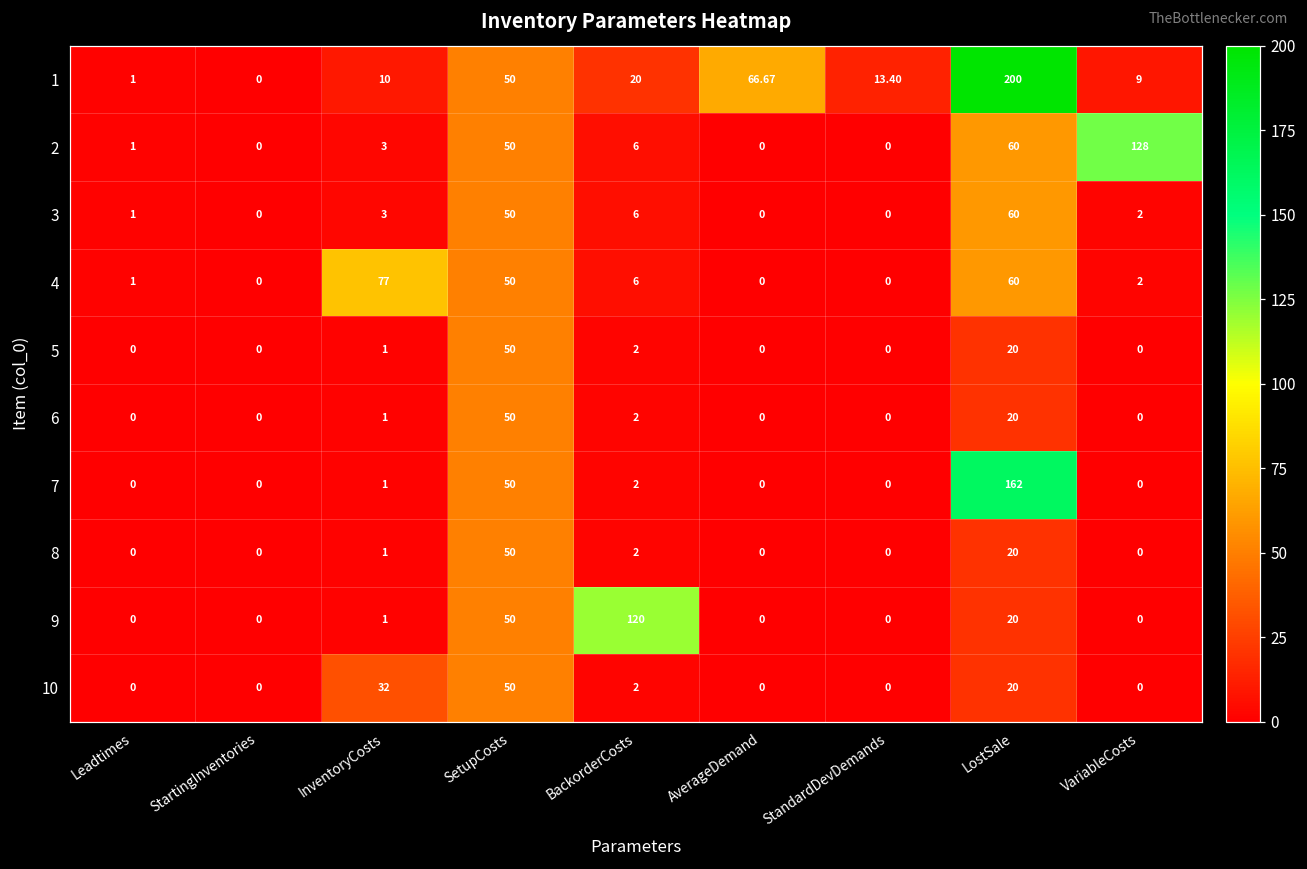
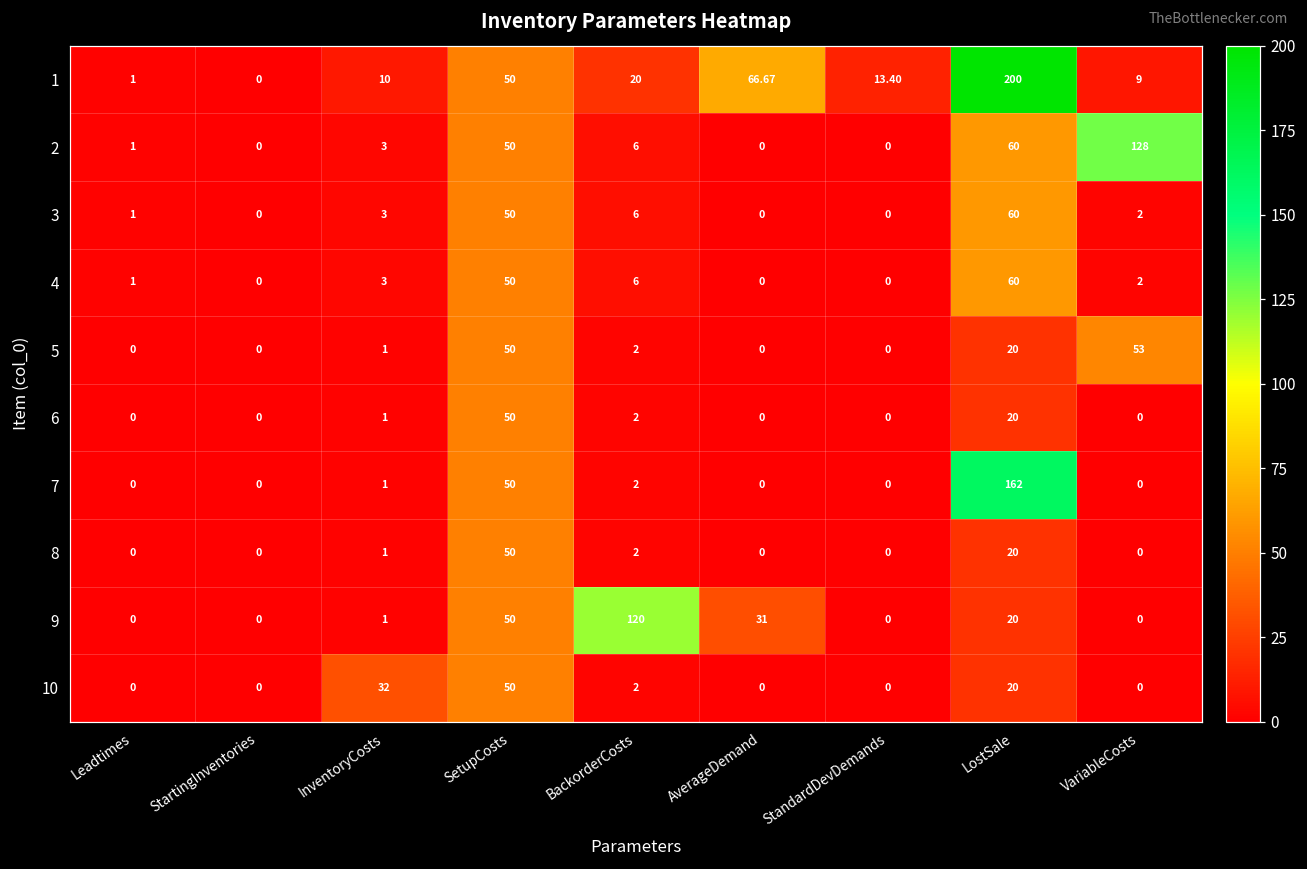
4, InventoryCosts: 77 -> 3
5, VariableCosts: 0 -> 53
9, AverageDemand: 0 -> 31
